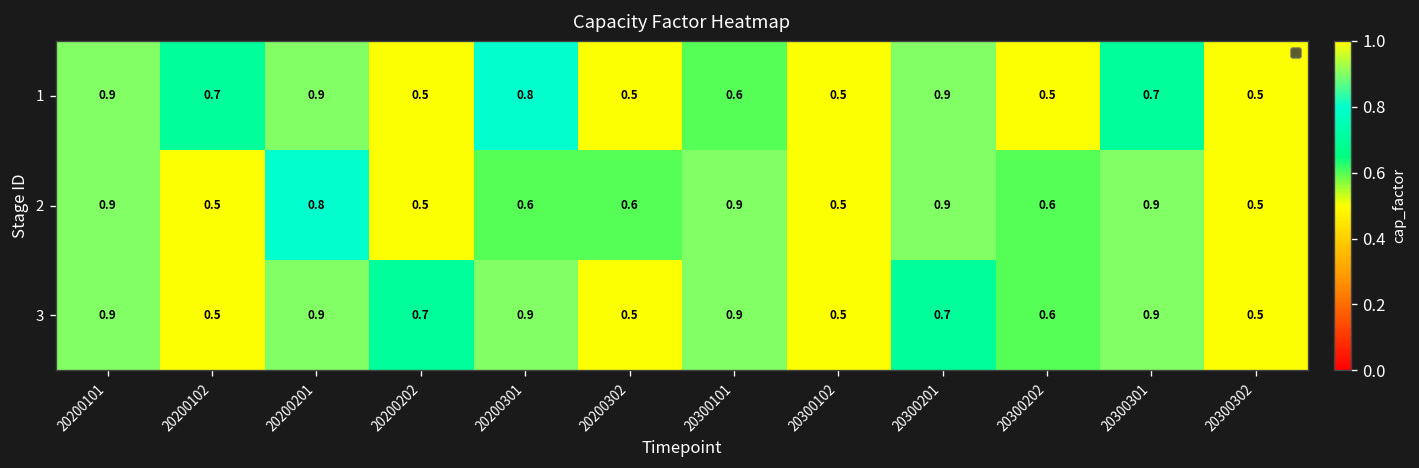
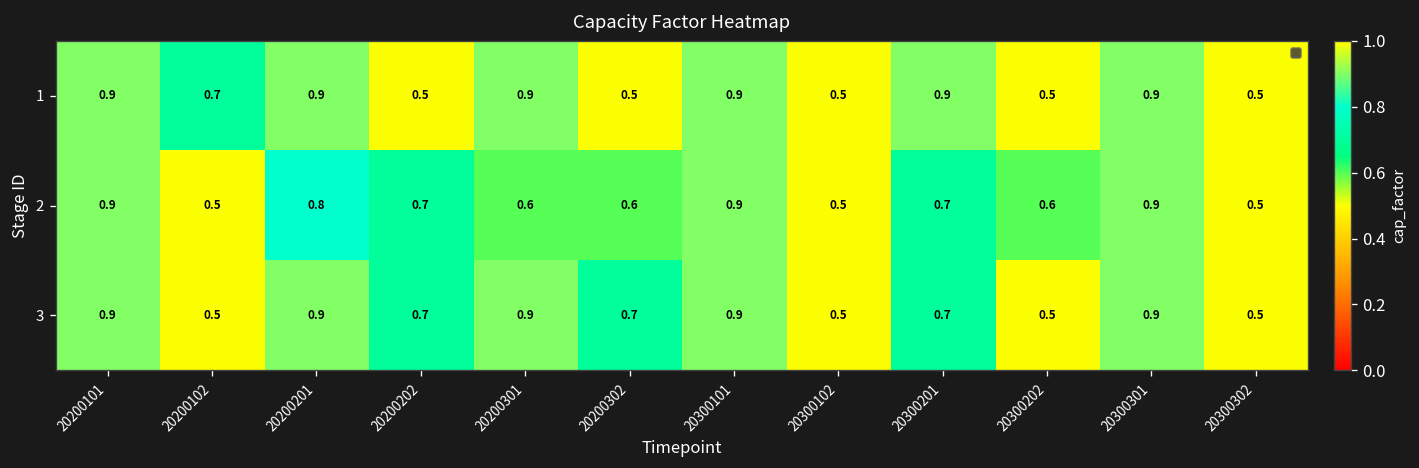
1, 20200301: 0.8 -> 0.9
1, 20300101: 0.6 -> 0.9
1, 20300301: 0.7 -> 0.9
2, 20200202: 0.5 -> 0.7
2, 20300201: 0.9 -> 0.7
3, 20200302: 0.5 -> 0.7
3, 20300202: 0.6 -> 0.5
